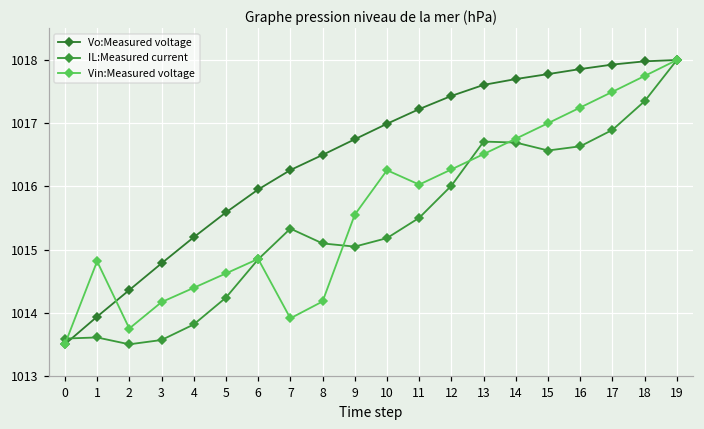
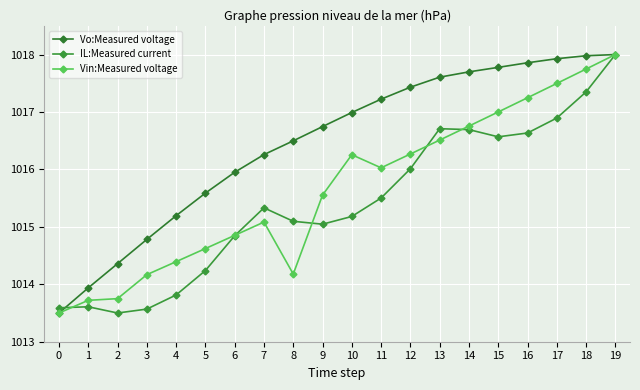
Vin:Measured voltage, 1: 1014.8 -> 1013.7
Vin:Measured voltage, 7: 1013.9 -> 1015.1
